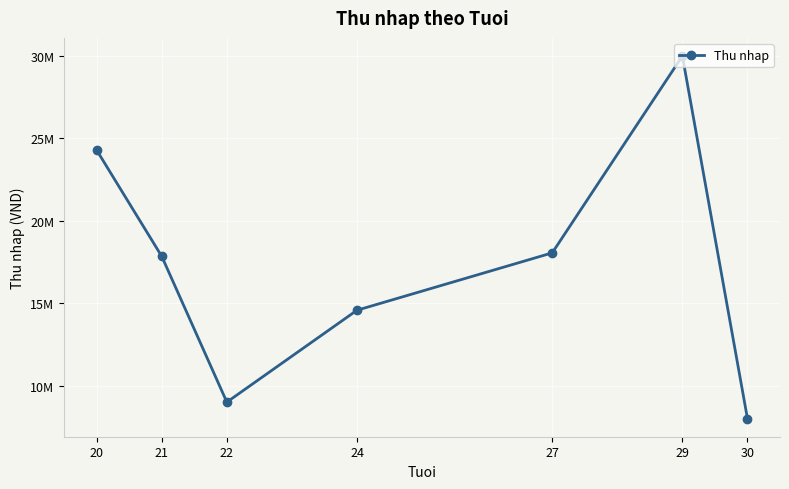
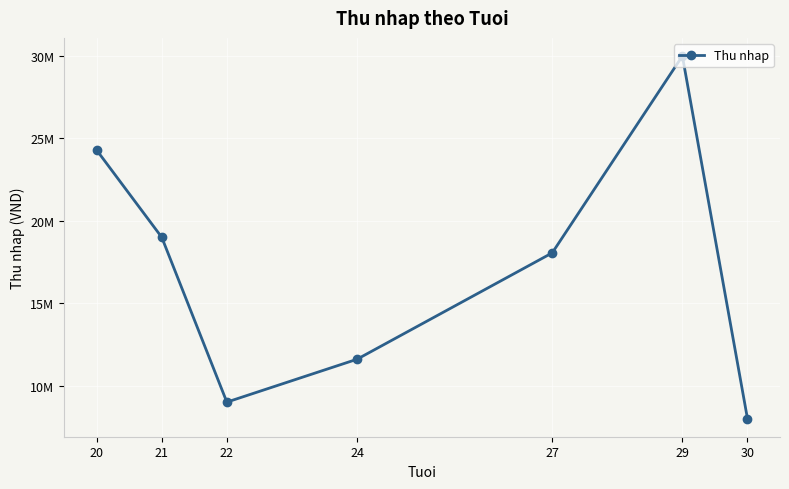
21: 17800000 -> 19000000
24: 14600000 -> 11600000
